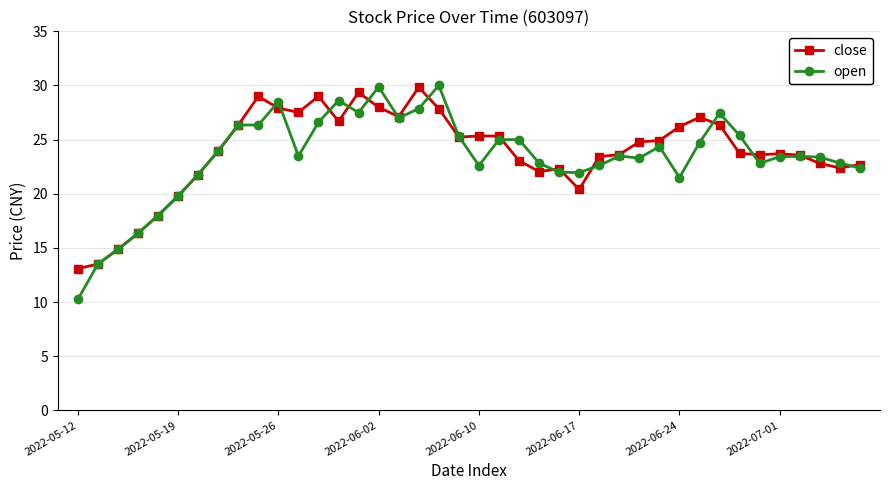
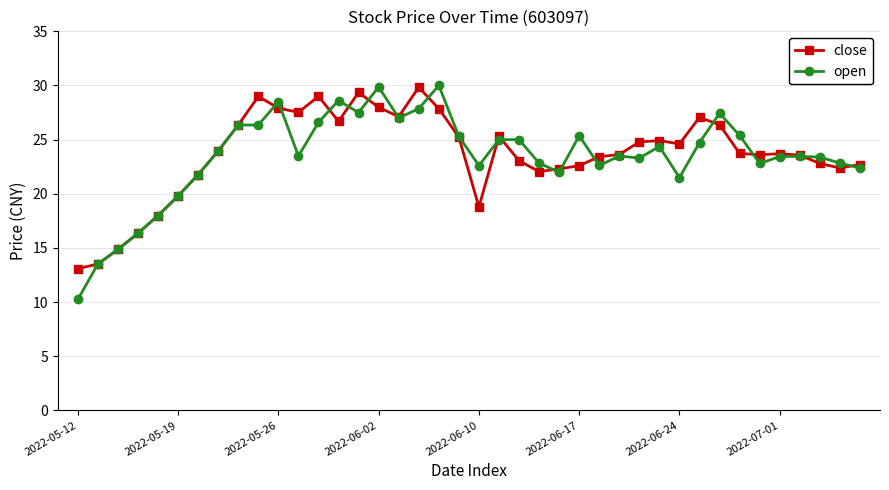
close, 2022-06-10: 25.3 -> 18.8
close, 2022-06-17: 20.4 -> 22.6
open, 2022-06-17: 22.0 -> 25.4
close, 2022-06-24: 26.2 -> 24.6
